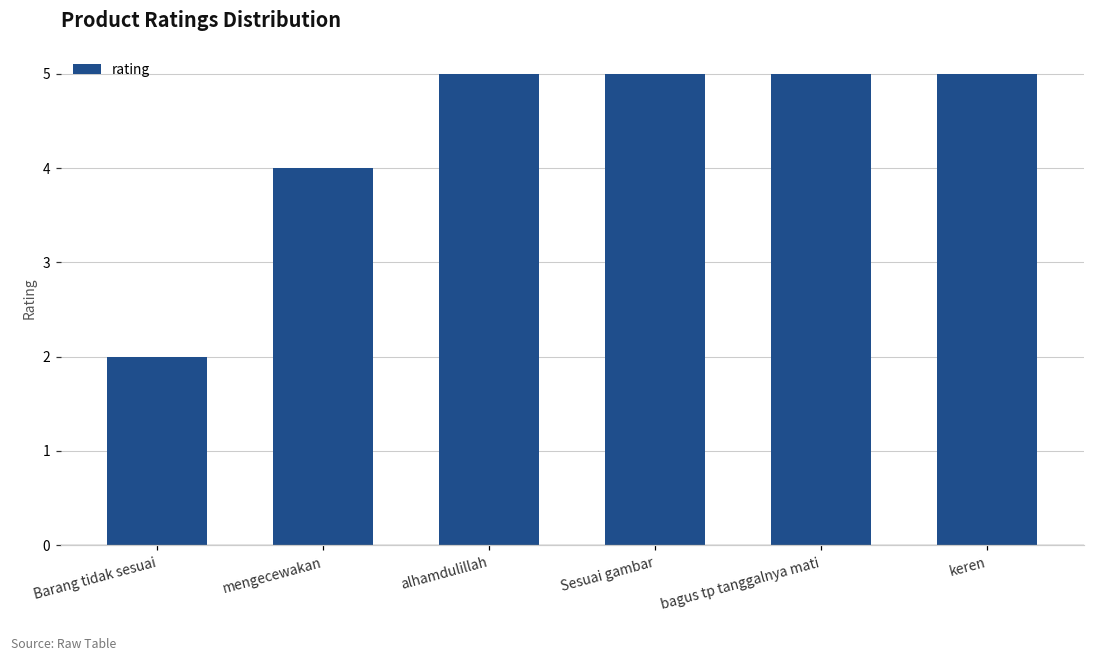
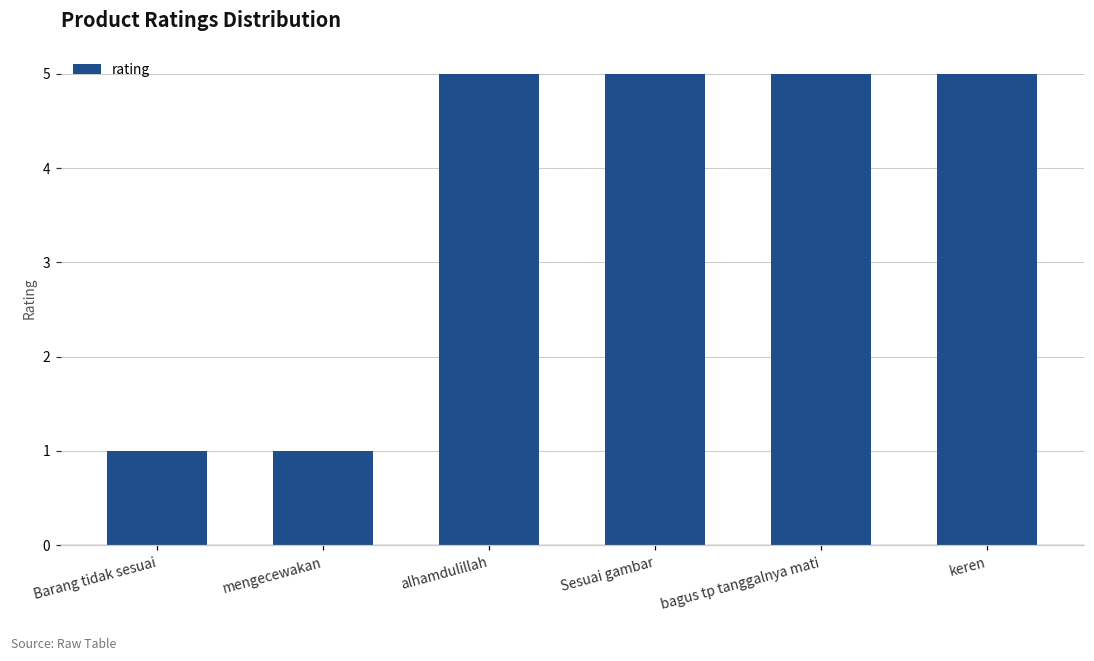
Barang tidak sesuai: 2 -> 1
mengecewakan: 4 -> 1
